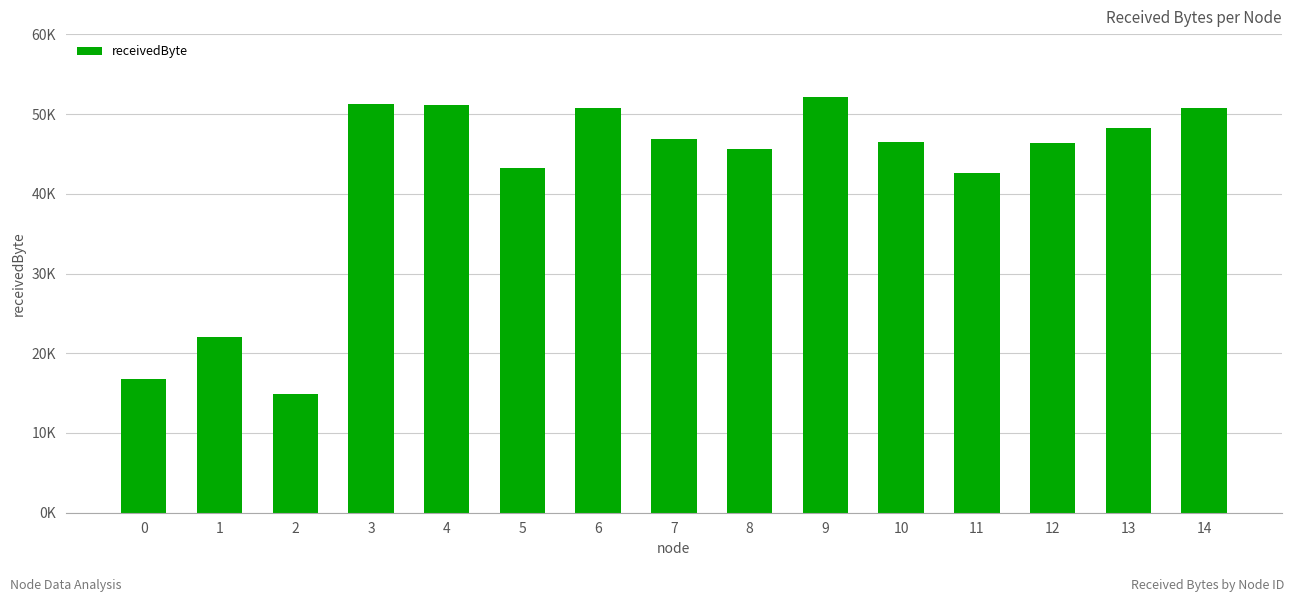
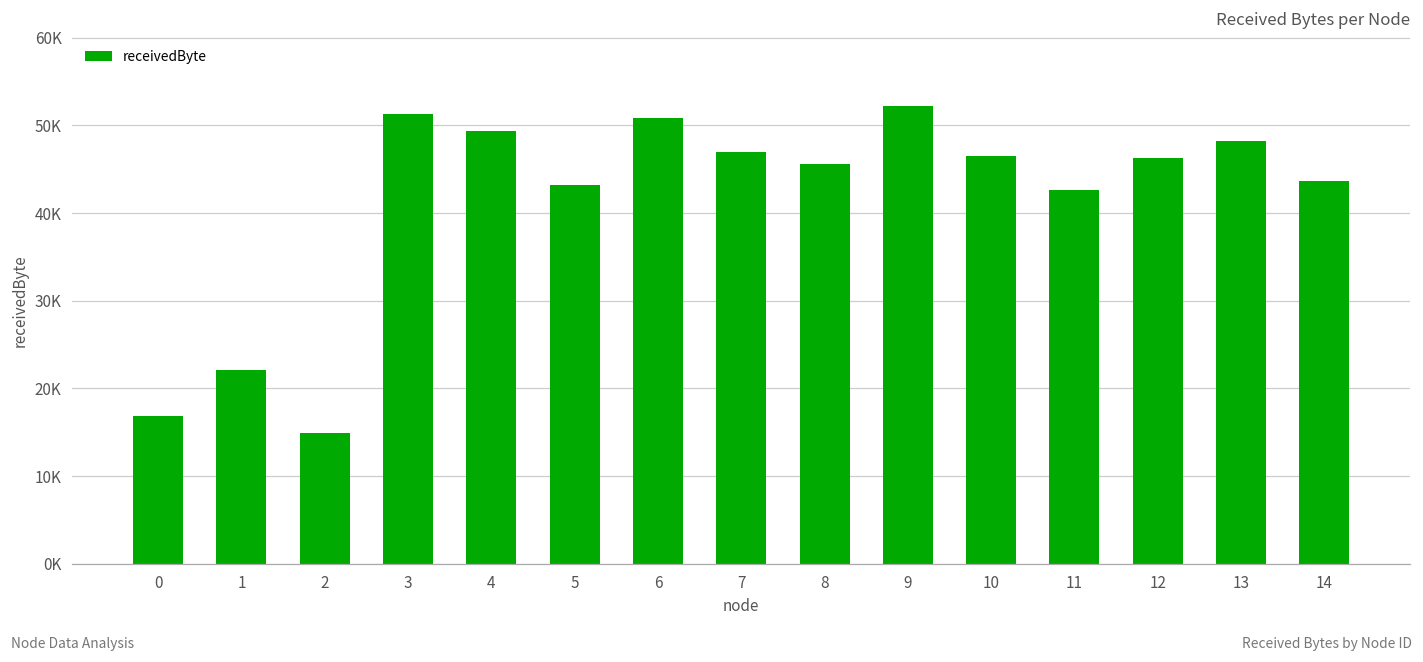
4: 51000 -> 49000
14: 51000 -> 44000
